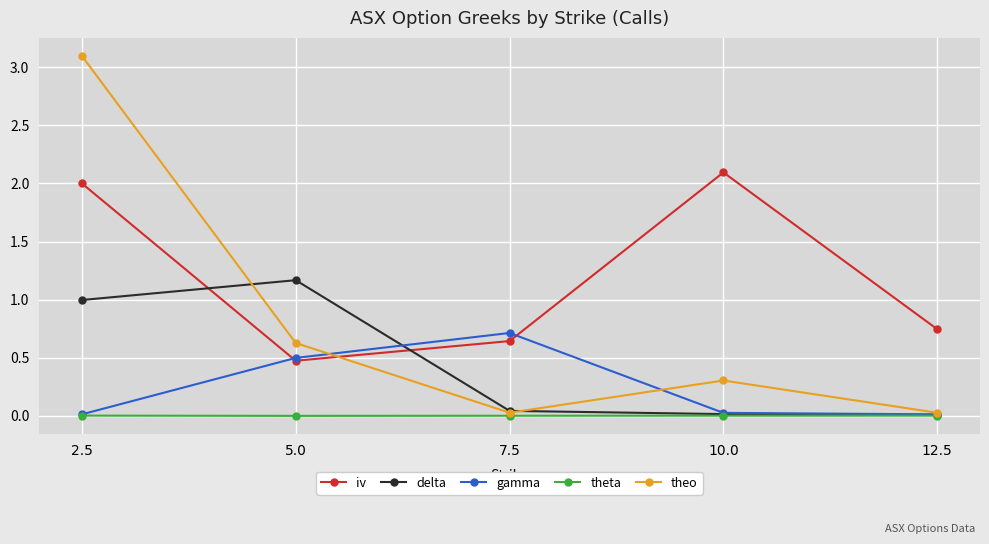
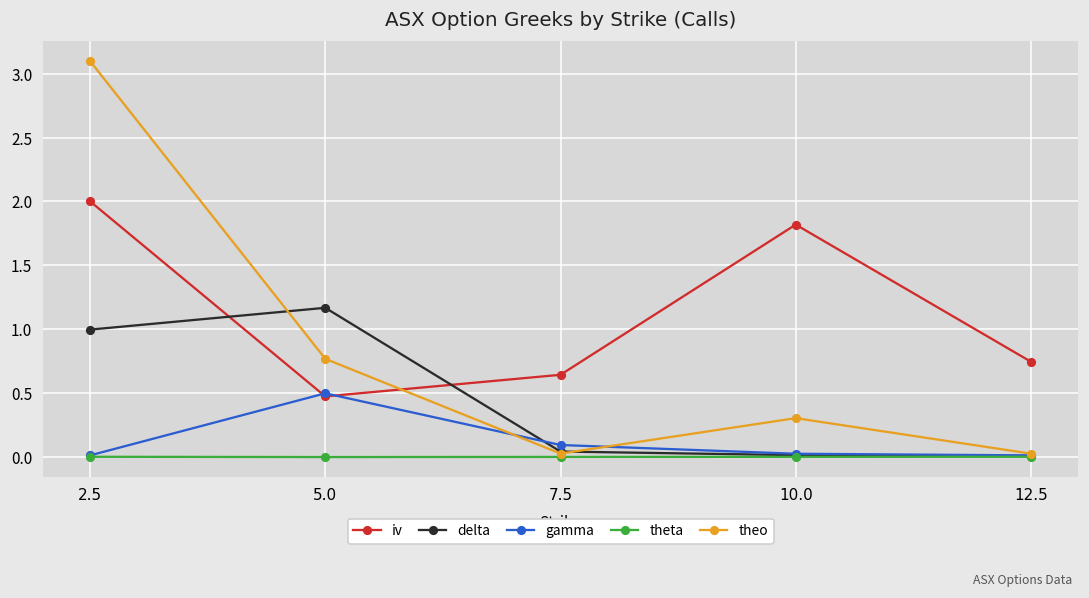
theo, 5.0: 0.63 -> 0.77
gamma, 7.5: 0.71 -> 0.09
iv, 10.0: 2.10 -> 1.82
